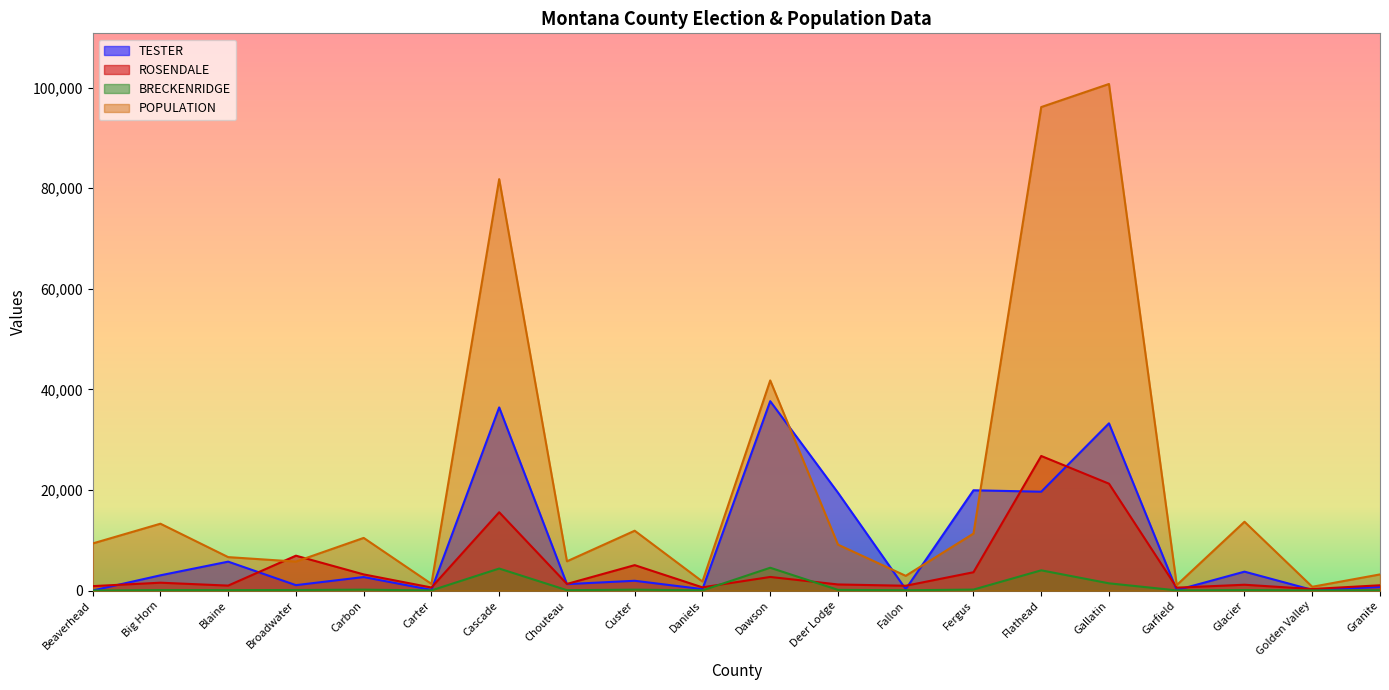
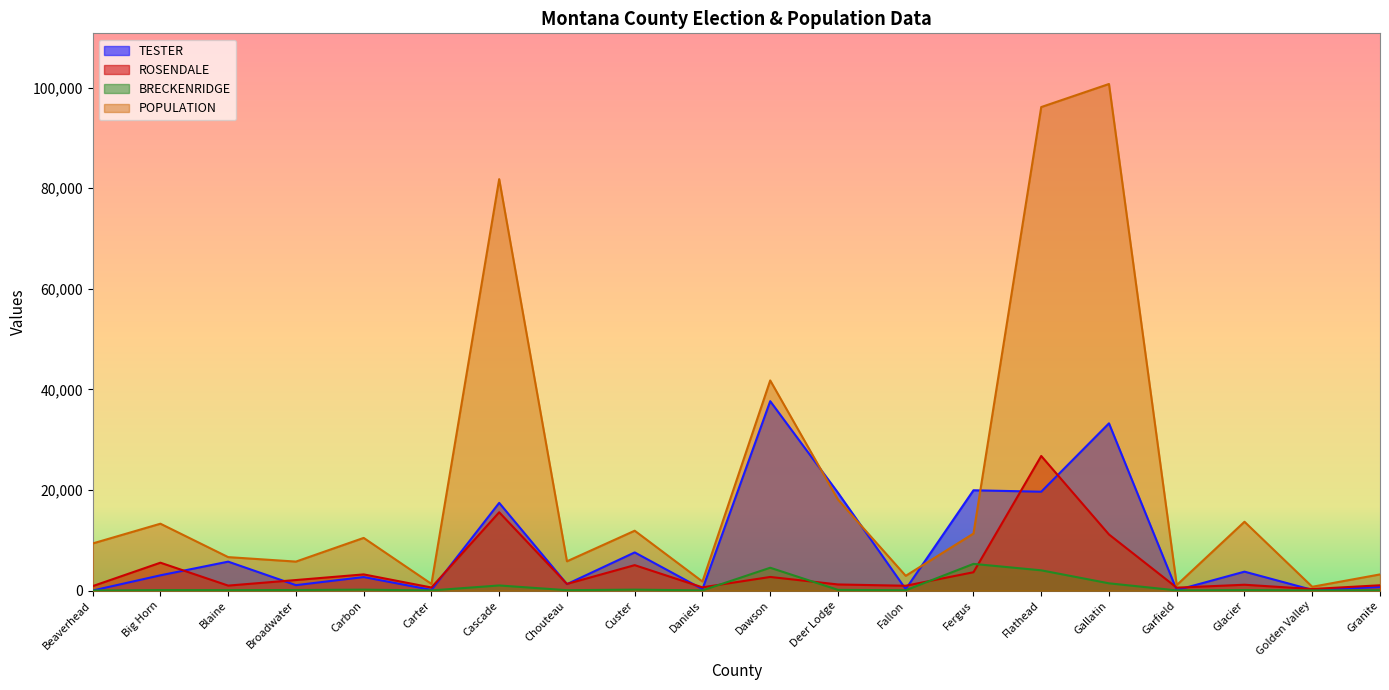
ROSENDALE, Big Horn: 2,000 -> 6,000
ROSENDALE, Broadwater: 7,000 -> 2,000
TESTER, Cascade: 36,000 -> 17,000
BRECKENRIDGE, Cascade: 4,000 -> 1,000
TESTER, Custer: 2,000 -> 8,000
POPULATION, Deer Lodge: 9,000 -> 18,000
BRECKENRIDGE, Fergus: 0 -> 5,000
ROSENDALE, Gallatin: 21,000 -> 11,000
